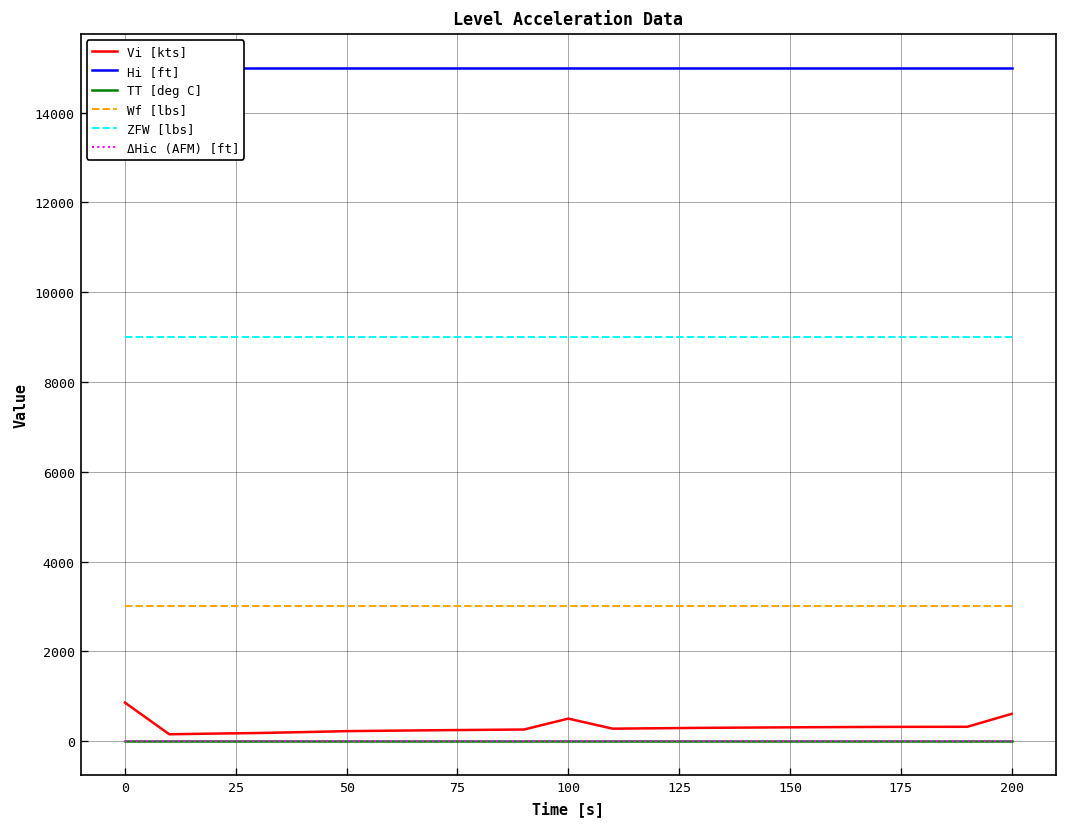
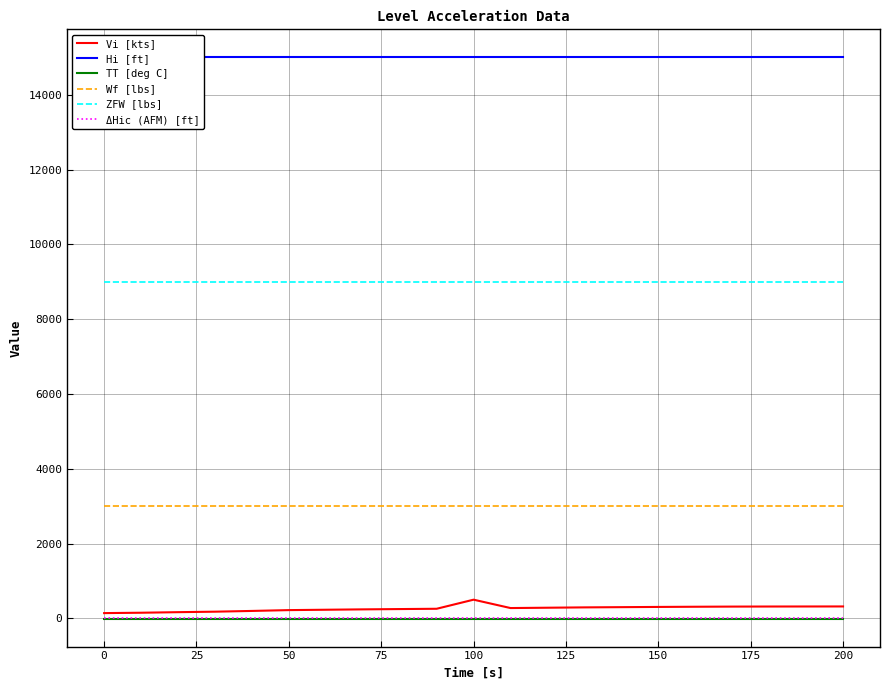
Vi [kts], 0: 900 -> 100
Vi [kts], 200: 600 -> 300
